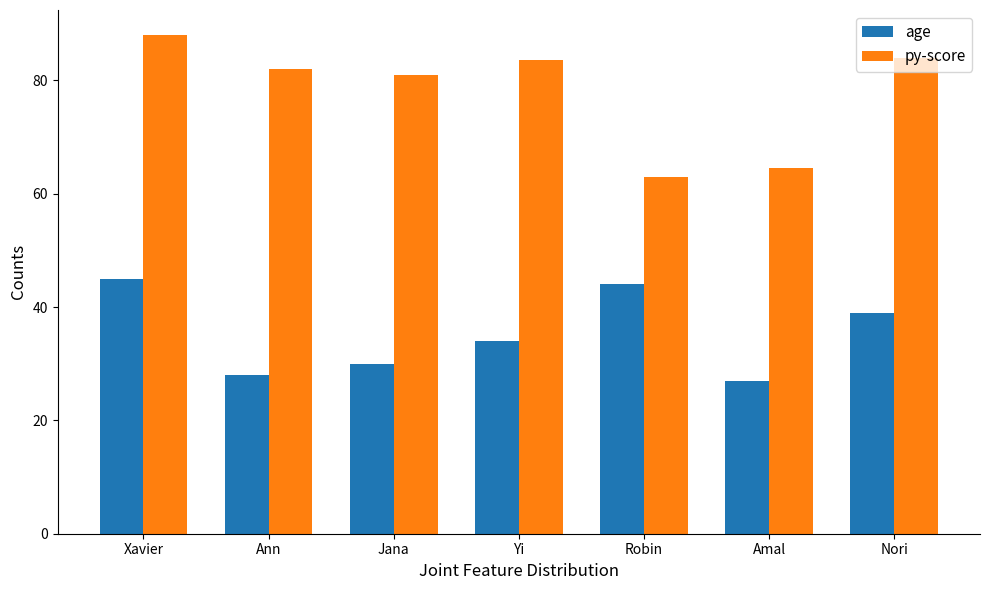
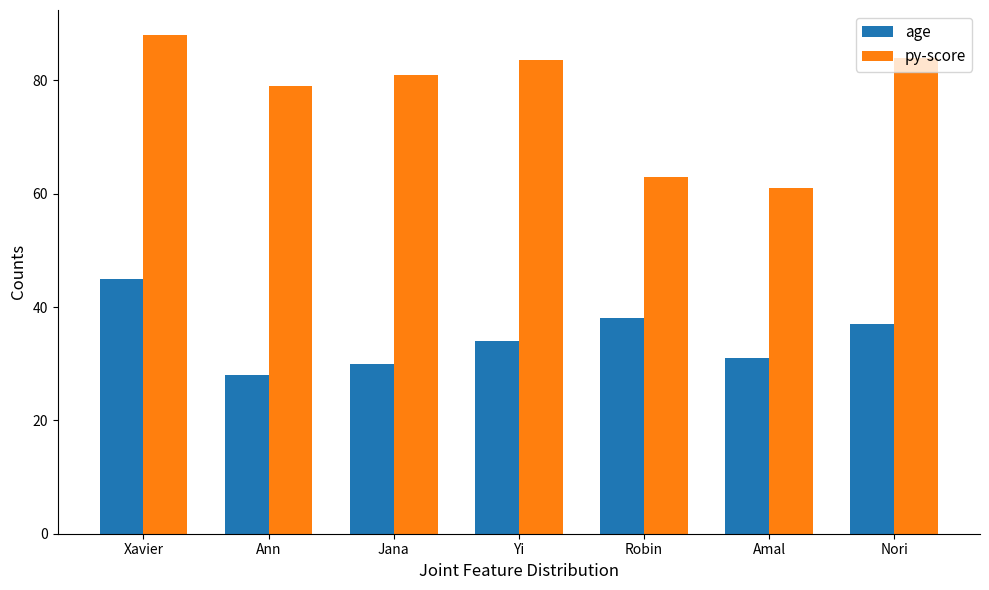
py-score, Ann: 82 -> 79
age, Robin: 44 -> 38
age, Amal: 27 -> 31
py-score, Amal: 65 -> 61
age, Nori: 39 -> 37
